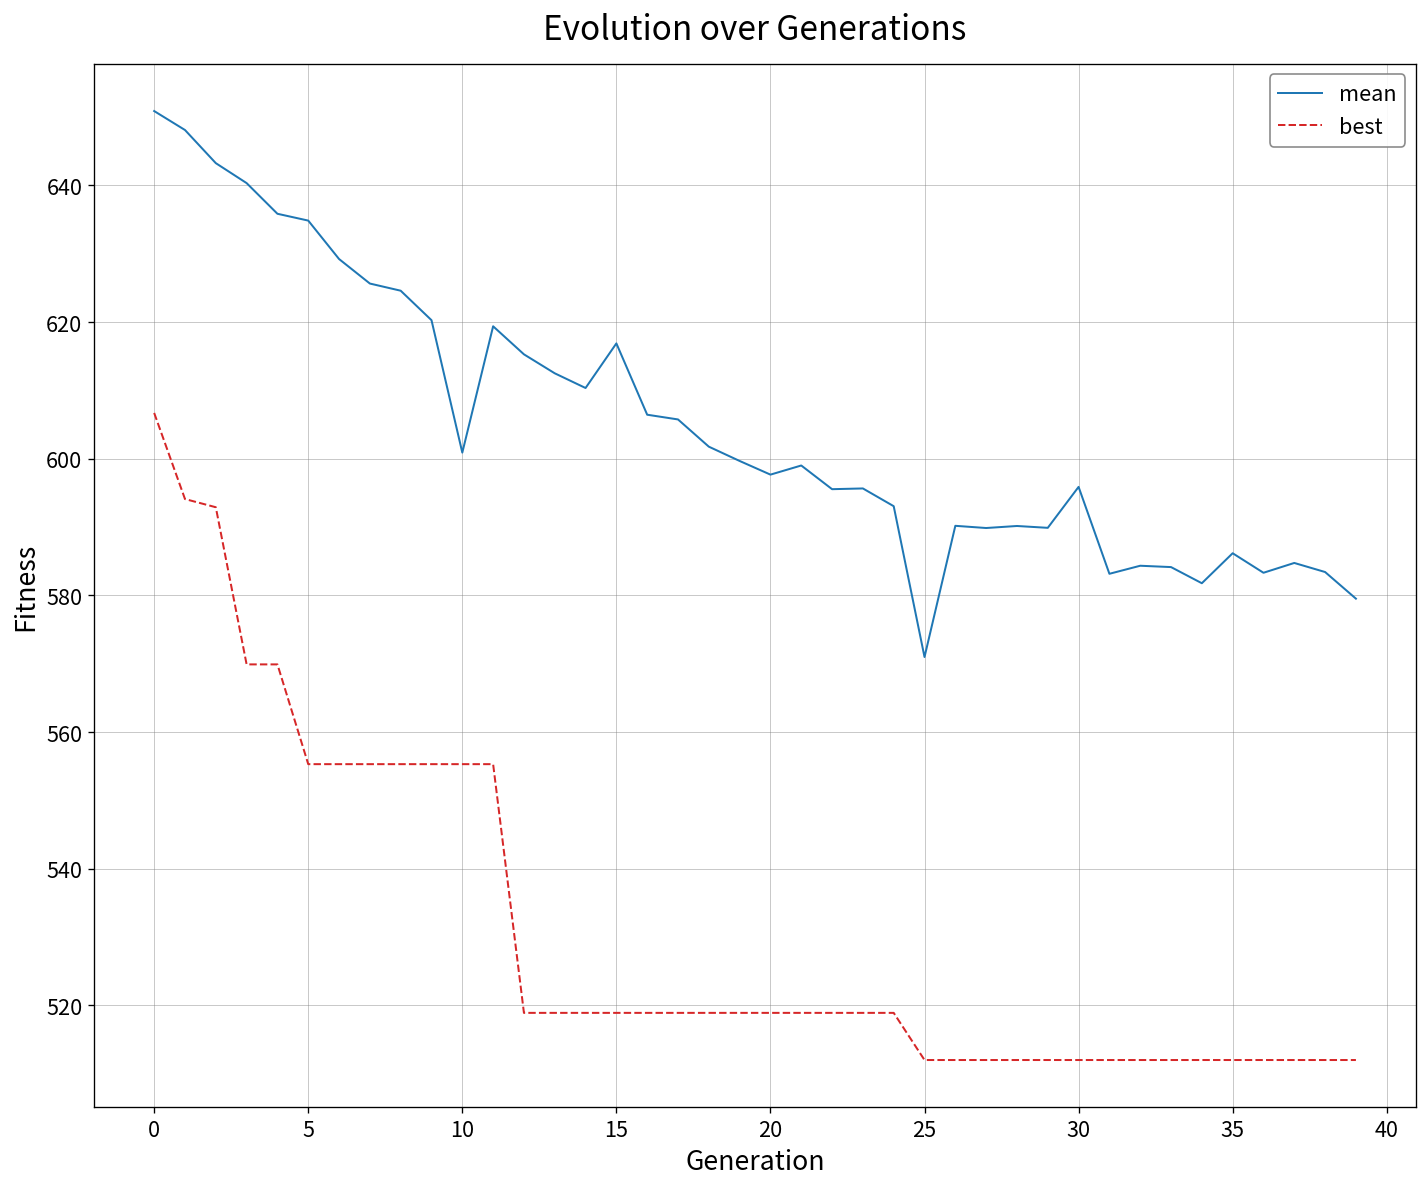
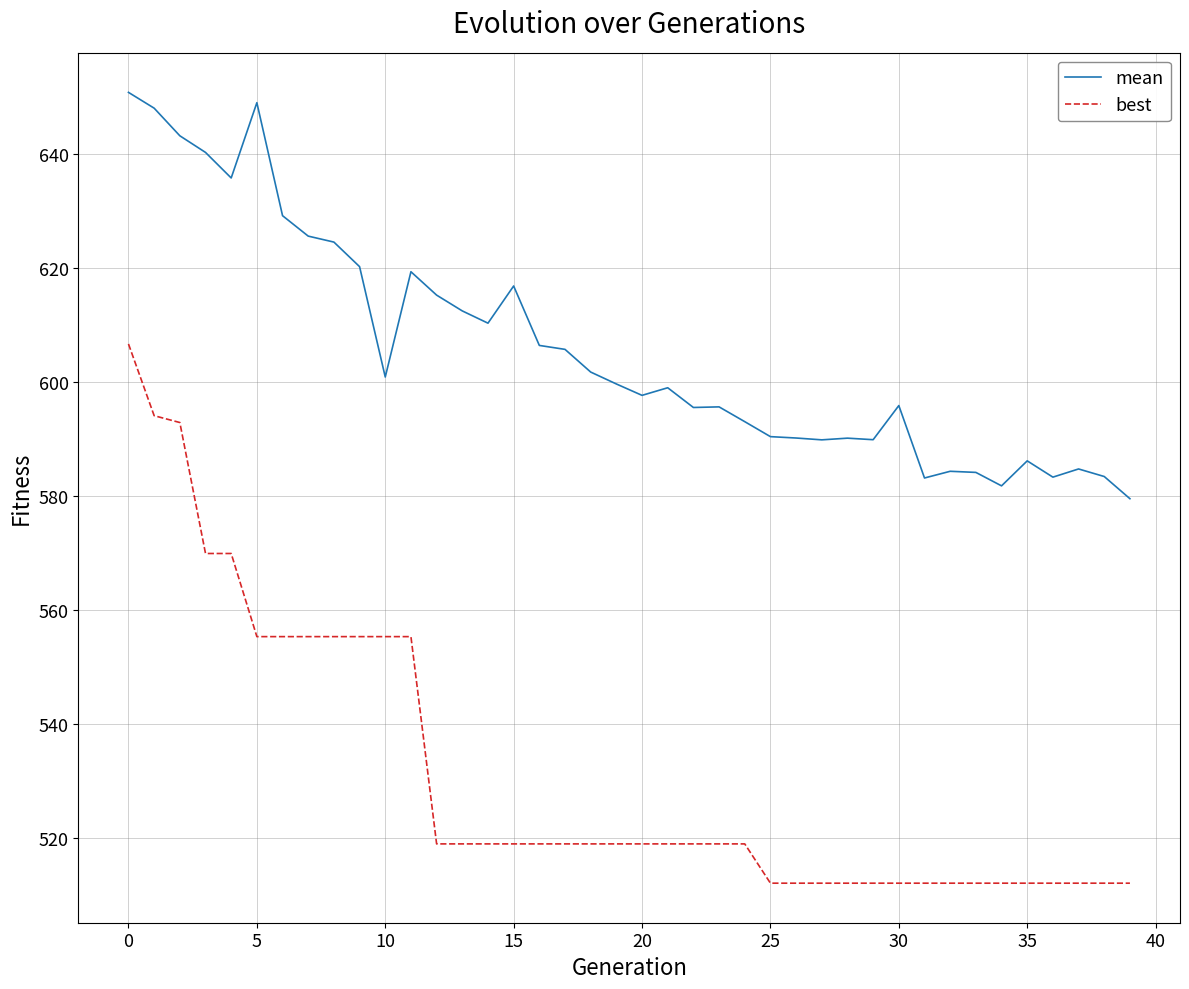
mean, 5: 635 -> 649
mean, 25: 571 -> 590
